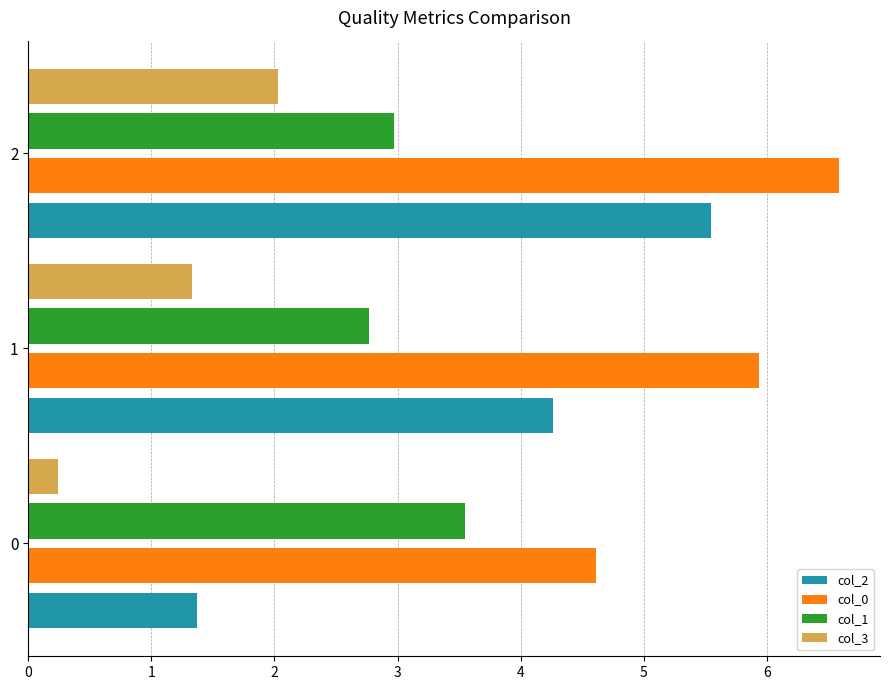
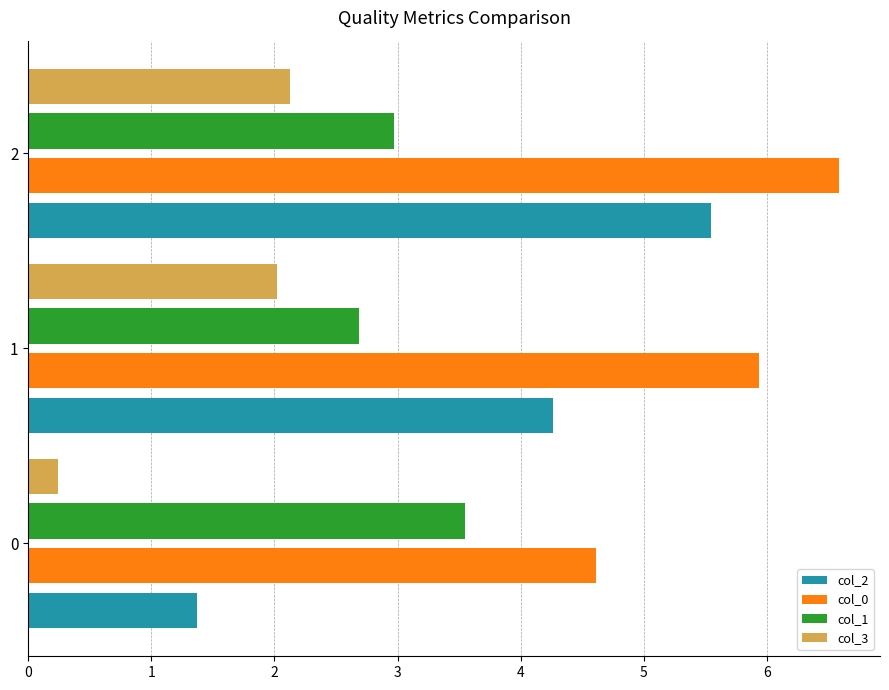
col_3, 2: 2.03 -> 2.13
col_3, 1: 1.33 -> 2.02
col_1, 1: 2.77 -> 2.69
